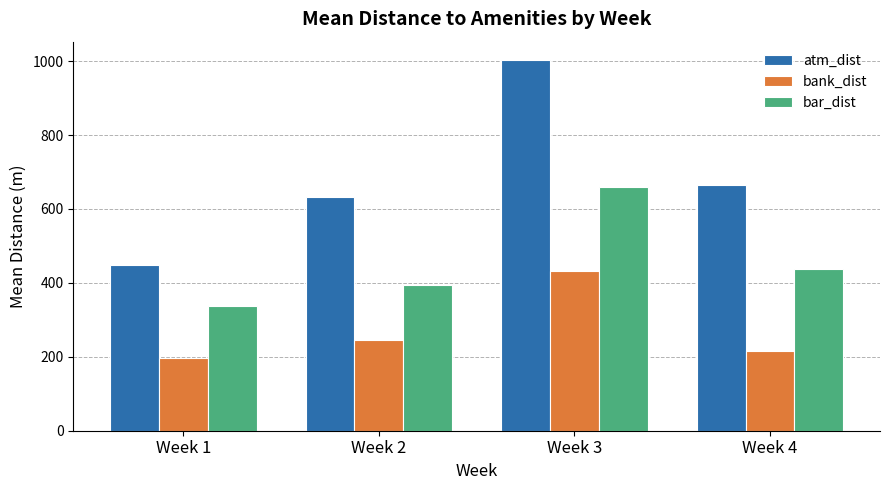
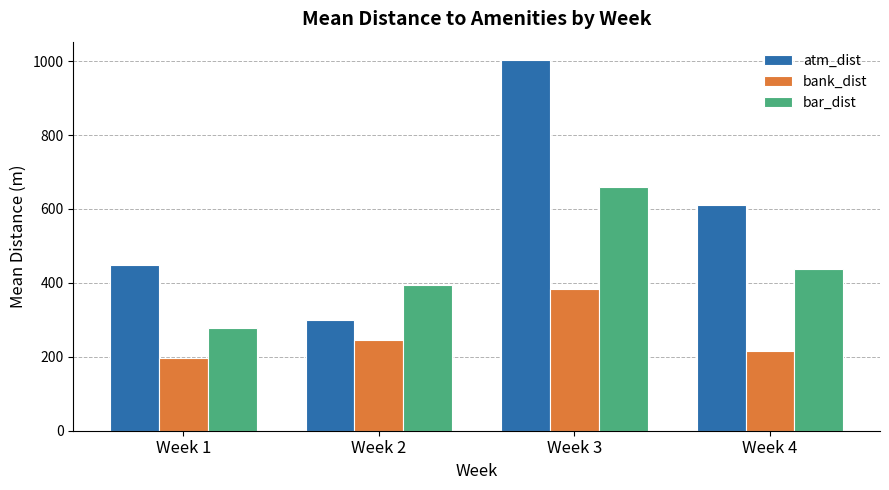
bar_dist, Week 1: 340 -> 280
atm_dist, Week 2: 630 -> 300
bank_dist, Week 3: 430 -> 380
atm_dist, Week 4: 670 -> 610
